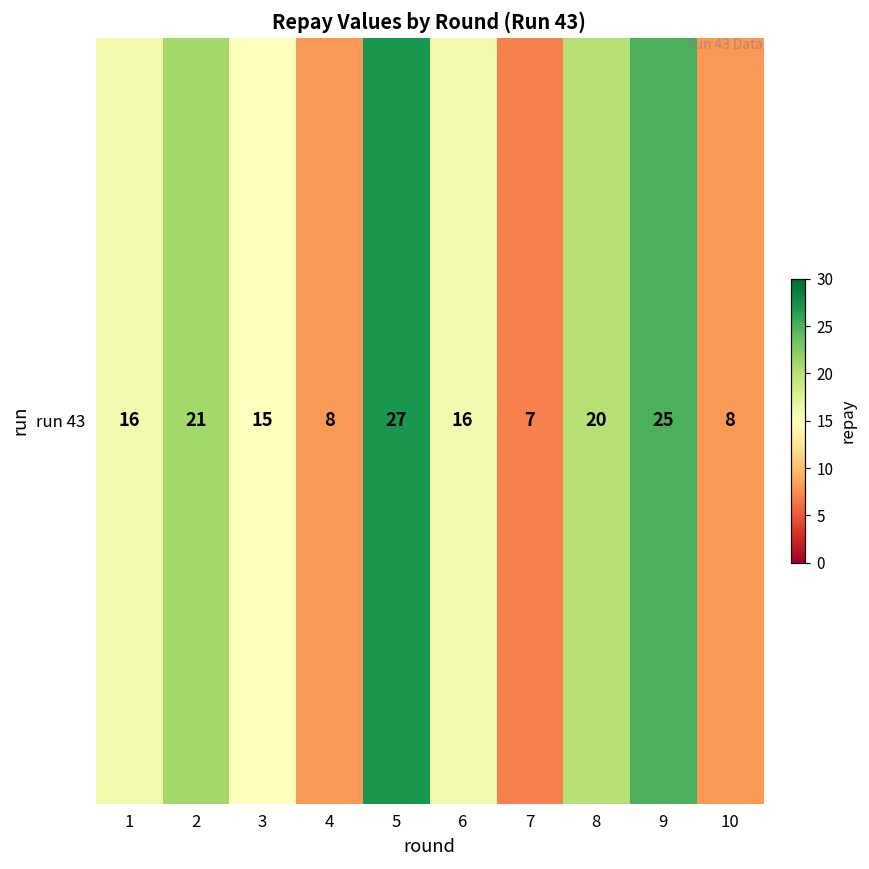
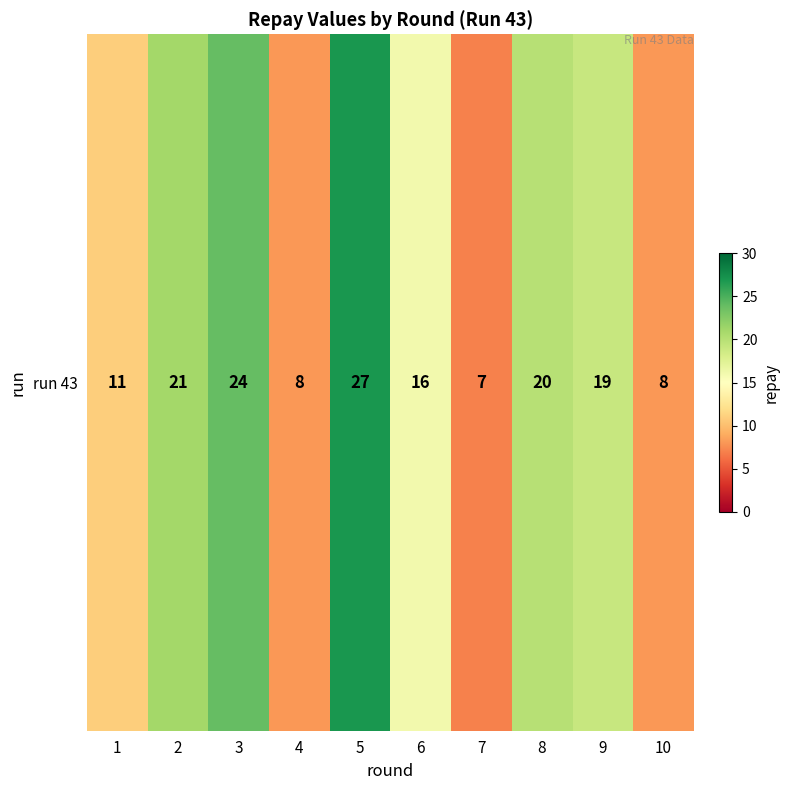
run 43, 1: 16 -> 11
run 43, 3: 15 -> 24
run 43, 9: 25 -> 19
